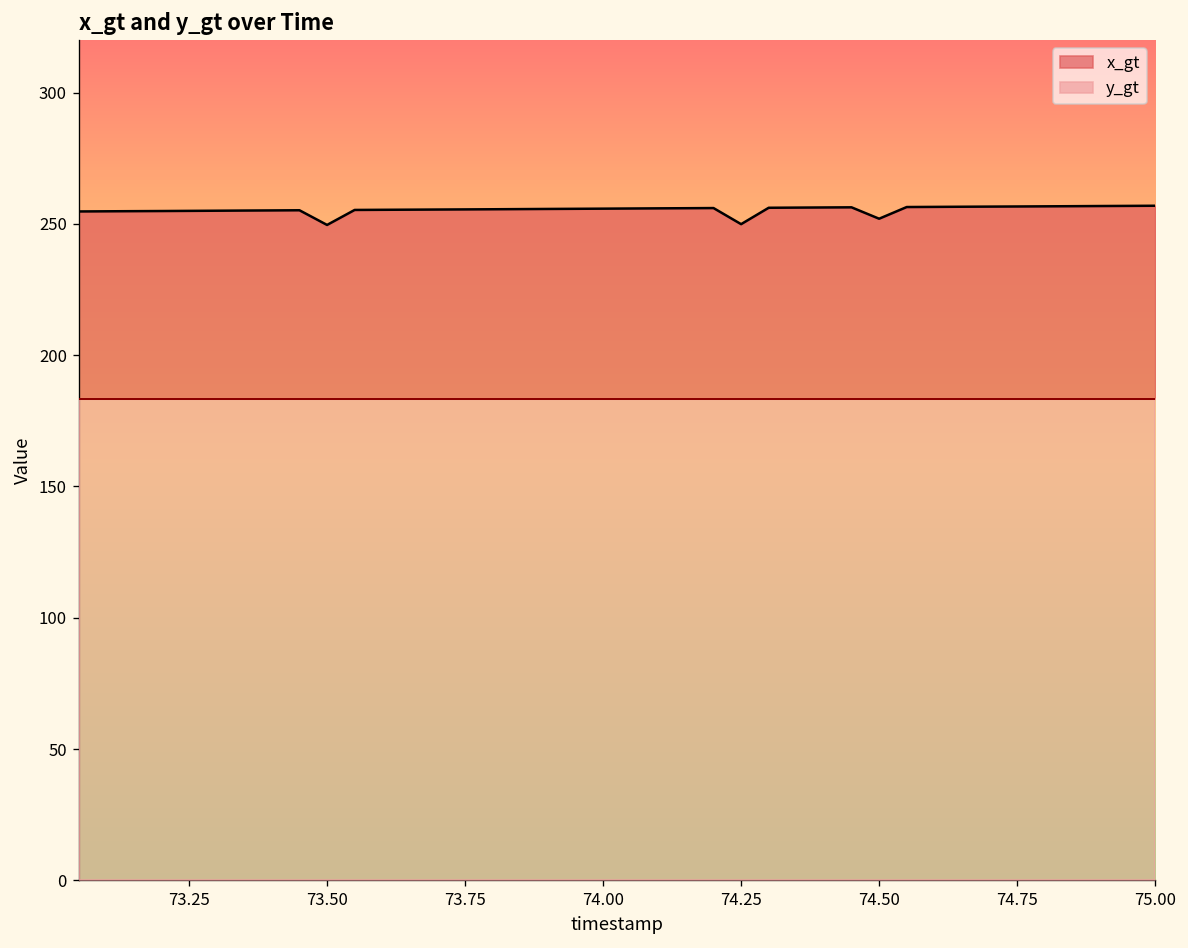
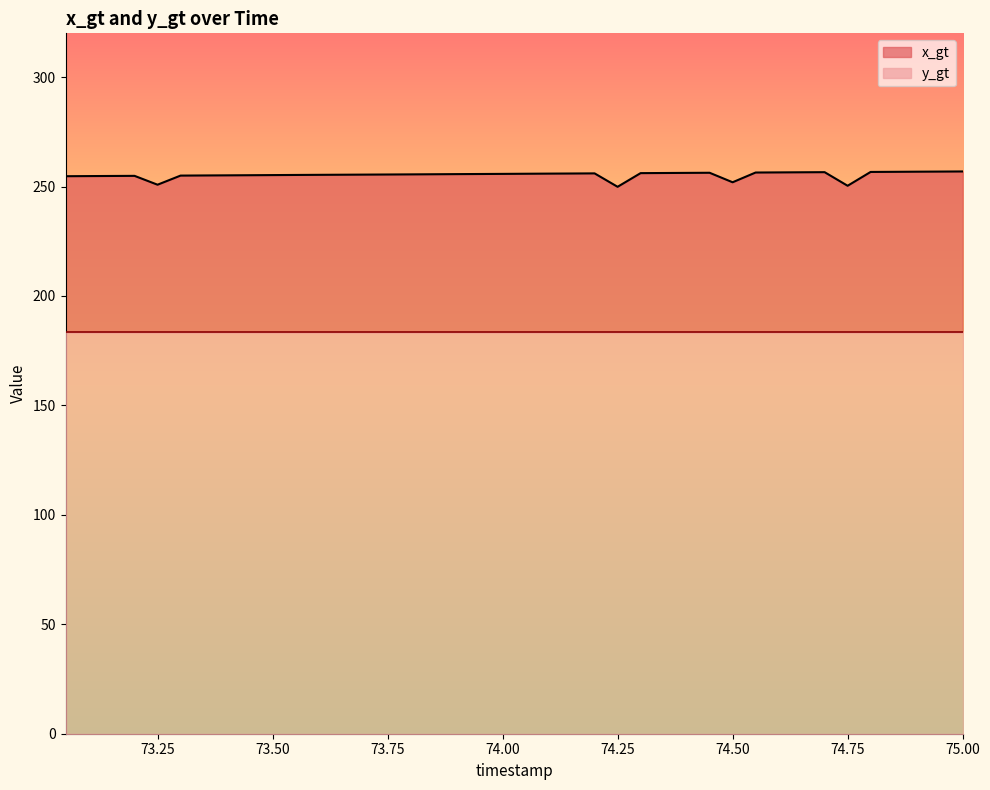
x_gt, 73.25: 255 -> 251
x_gt, 73.50: 250 -> 255
x_gt, 74.75: 257 -> 250
